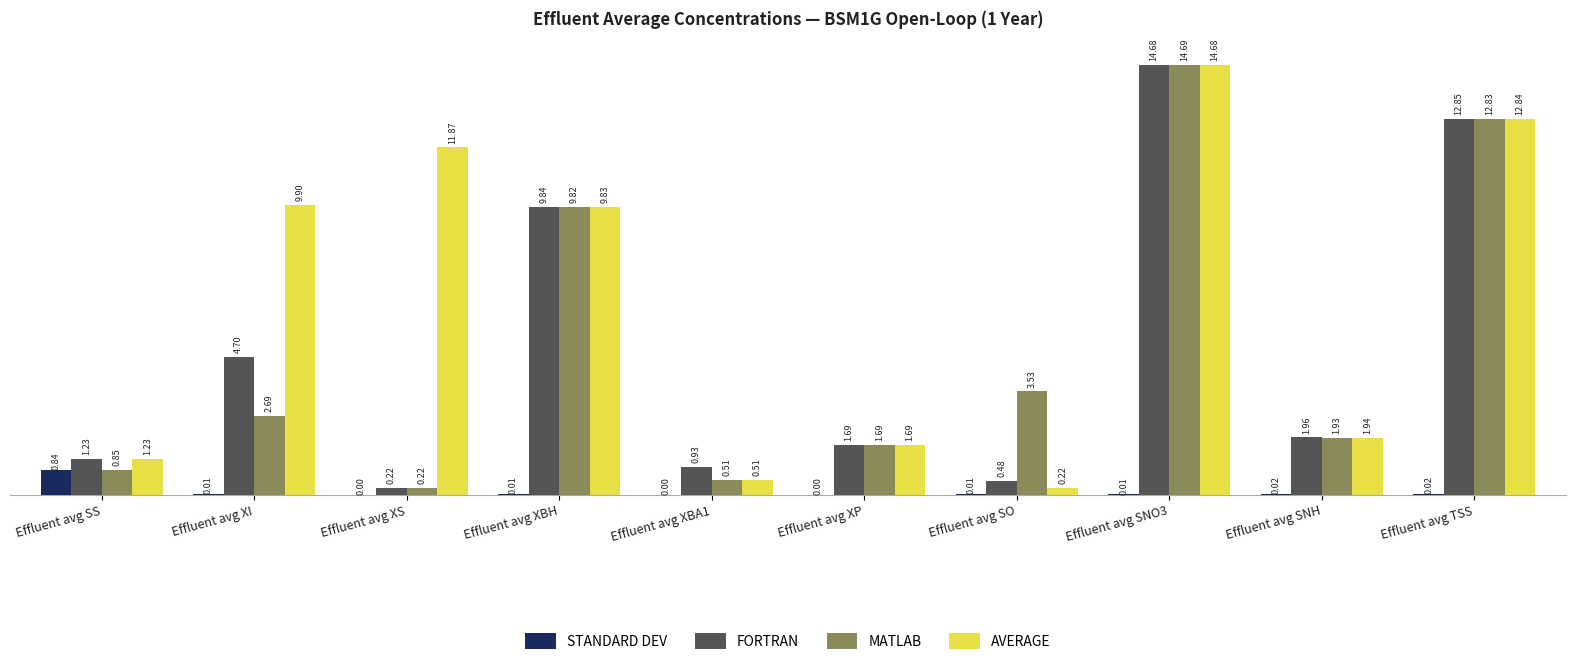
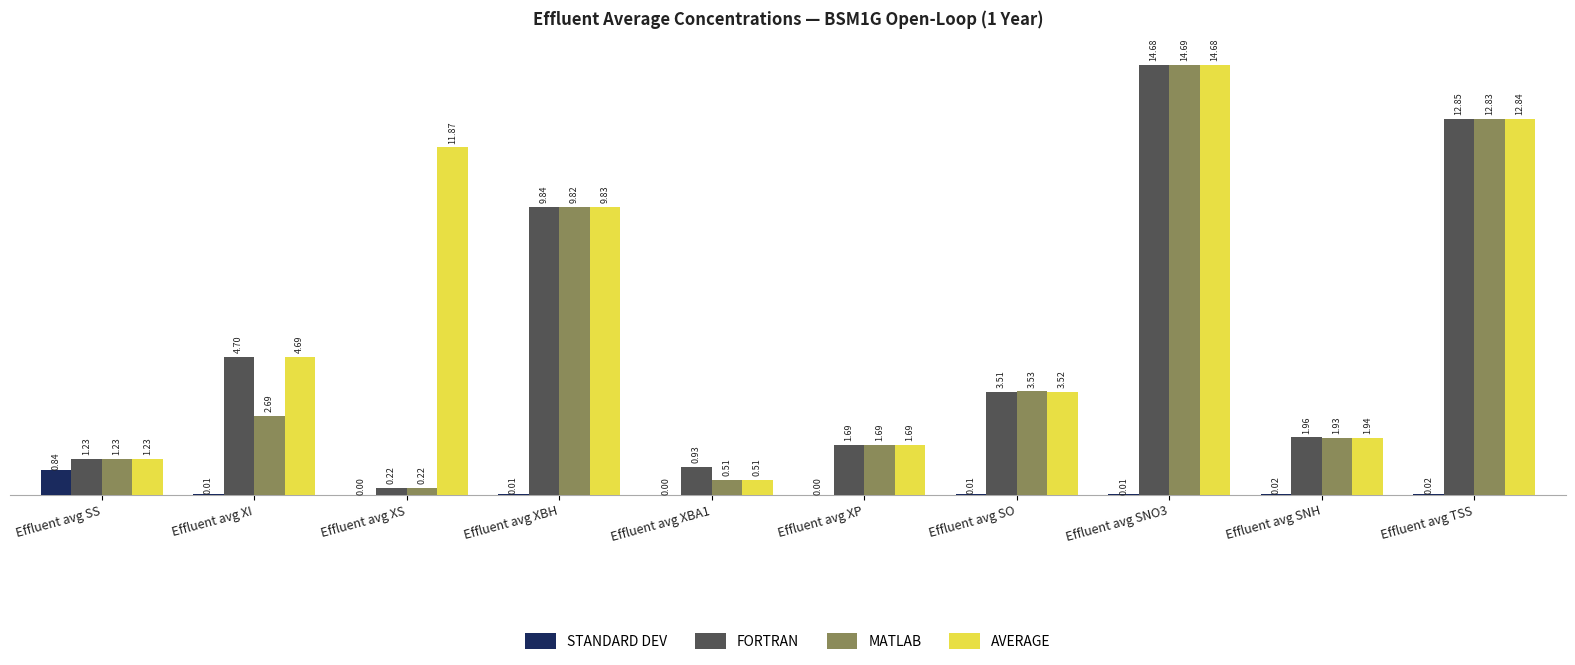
MATLAB, Effluent avg SS: 0.85 -> 1.23
AVERAGE, Effluent avg XI: 9.90 -> 4.69
FORTRAN, Effluent avg SO: 0.48 -> 3.51
AVERAGE, Effluent avg SO: 0.22 -> 3.52
